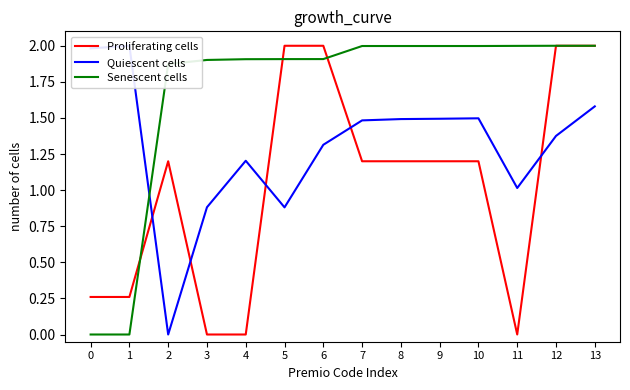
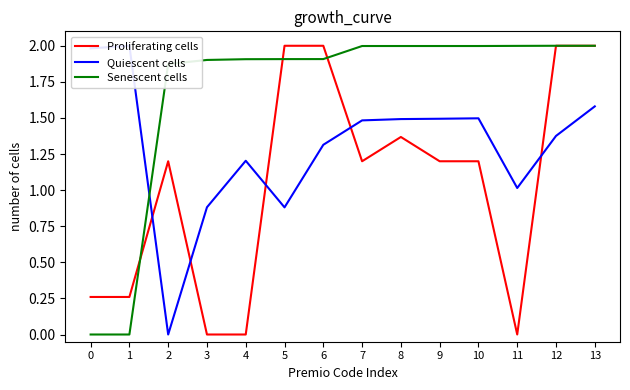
Proliferating cells, 8: 1.20 -> 1.37
